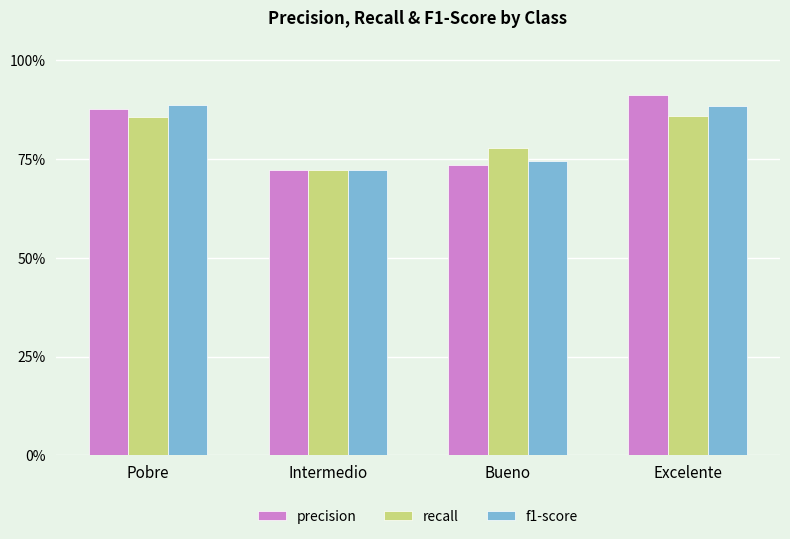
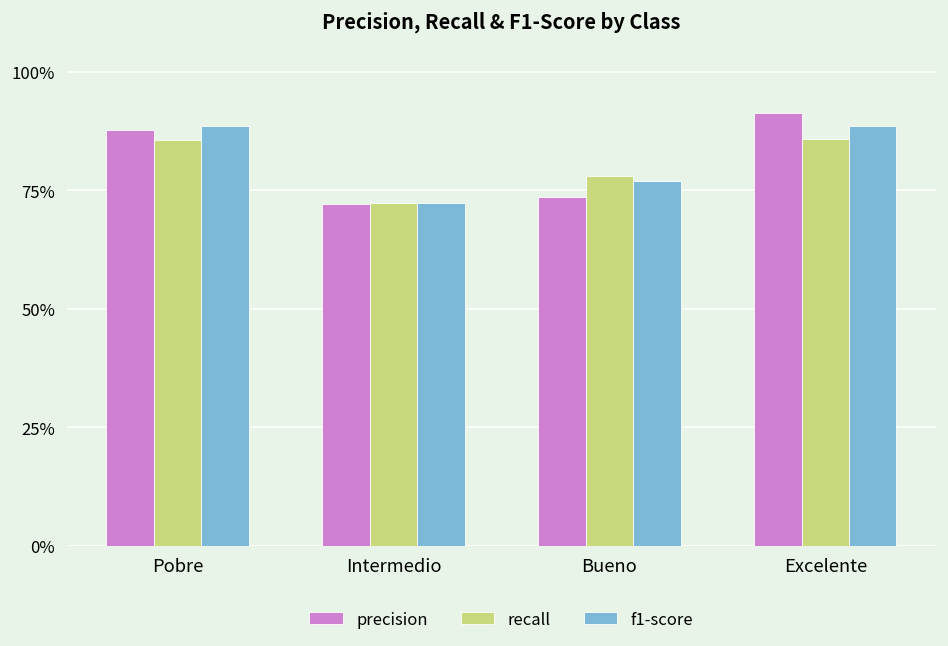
f1-score, Bueno: 74% -> 77%
